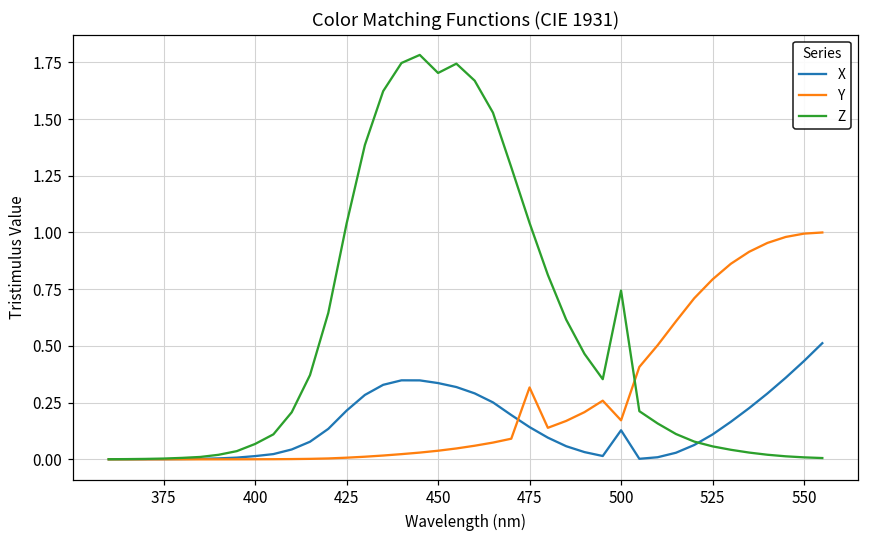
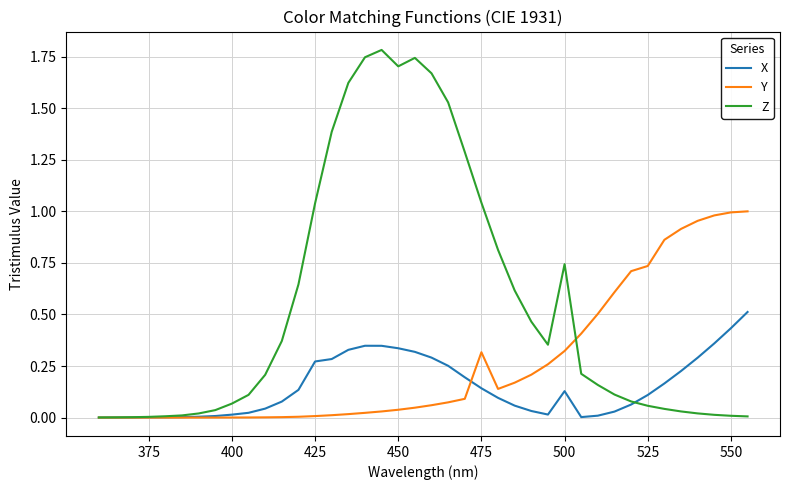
X, 425: 0.21 -> 0.27
Y, 500: 0.17 -> 0.32
Y, 525: 0.79 -> 0.74
